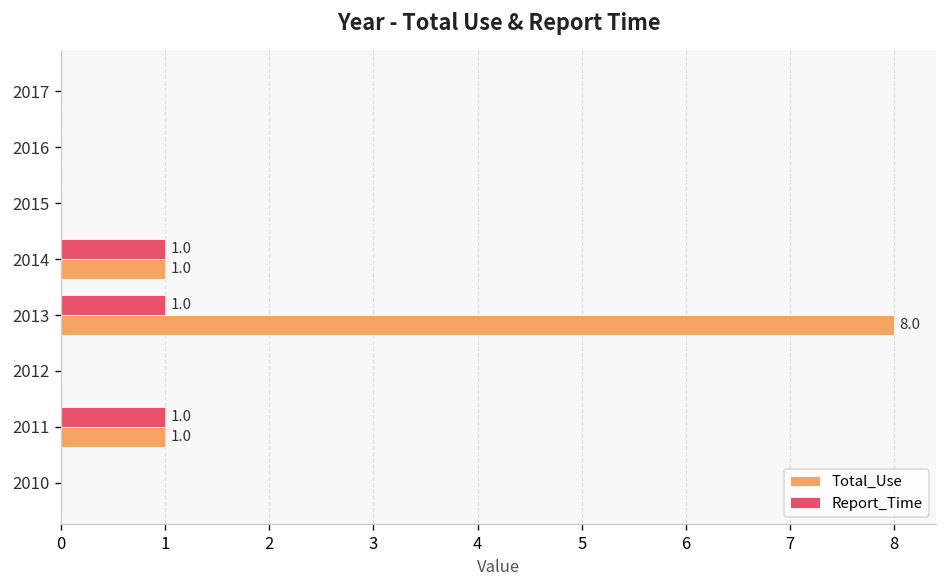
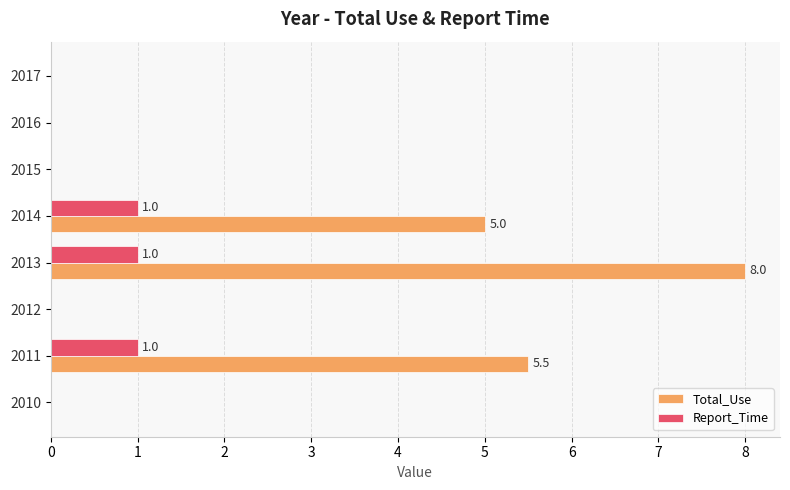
Total_Use, 2014: 1.0 -> 5.0
Total_Use, 2011: 1.0 -> 5.5
